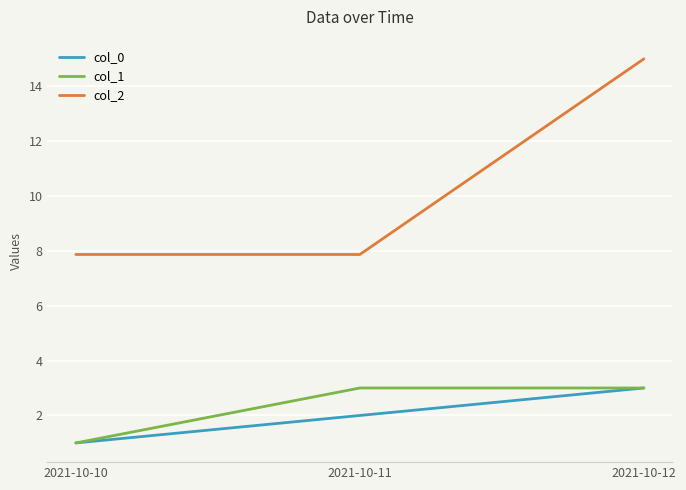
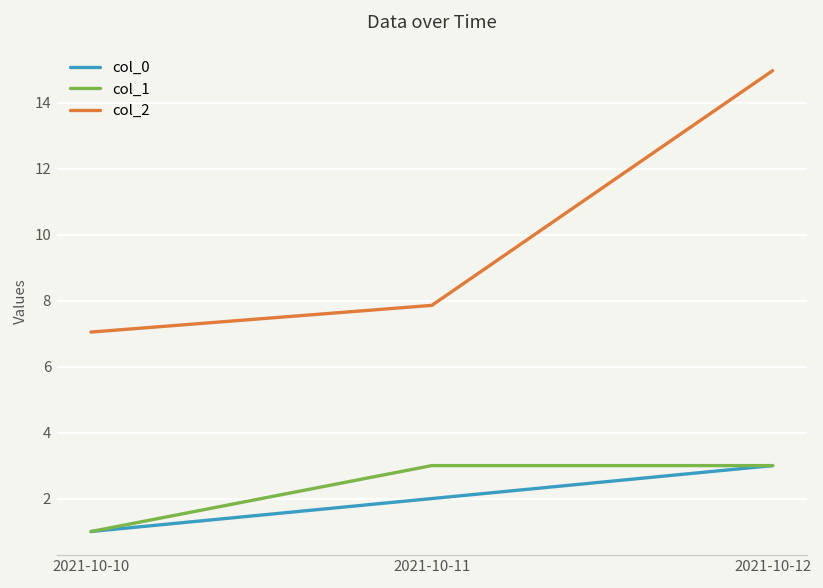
col_2, 2021-10-10: 7.9 -> 7.1
